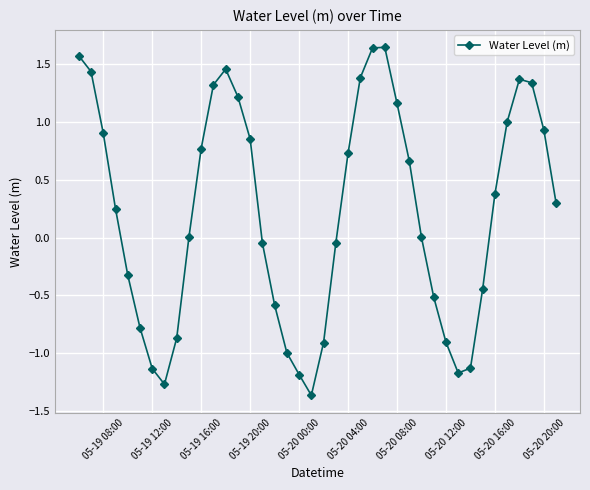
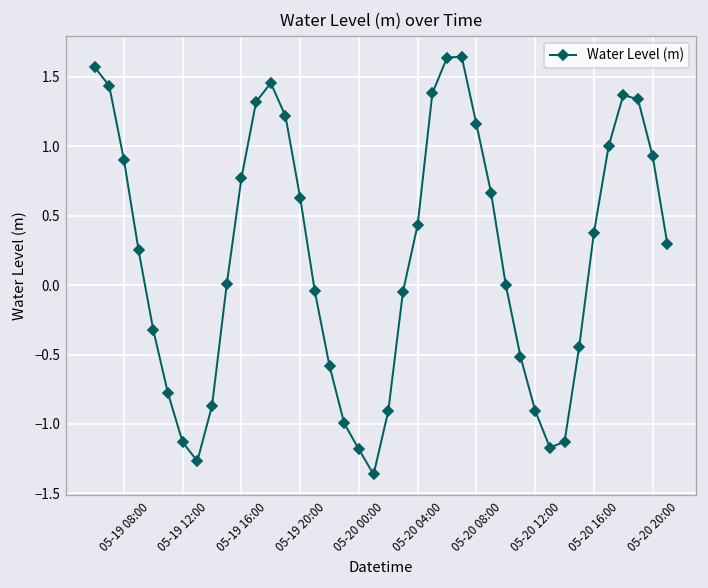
05-19 20:00: 0.85 -> 0.63
05-20 04:00: 0.73 -> 0.44
